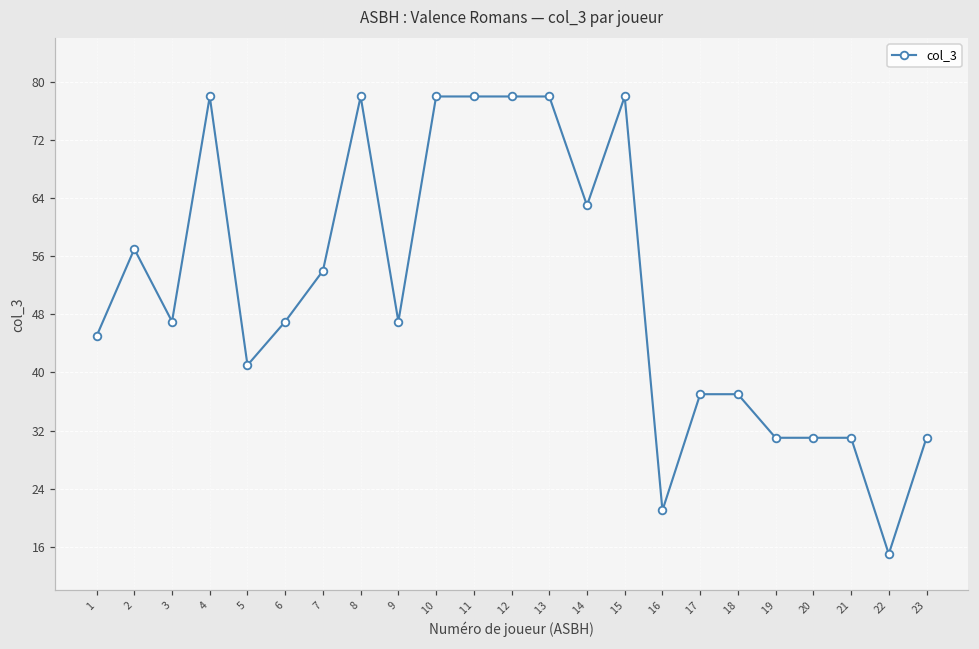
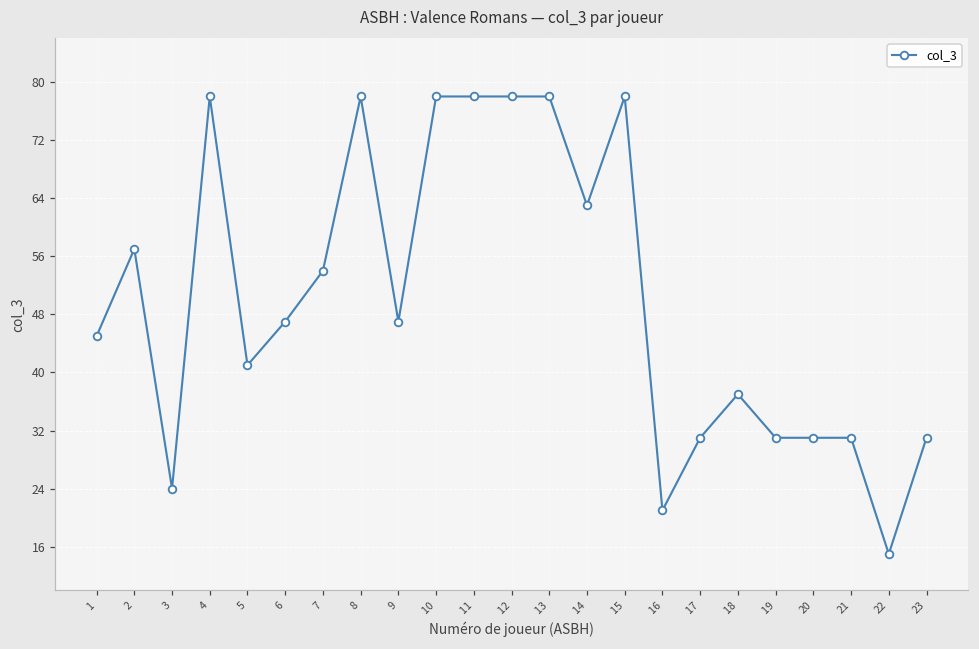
3: 47 -> 24
17: 37 -> 31
